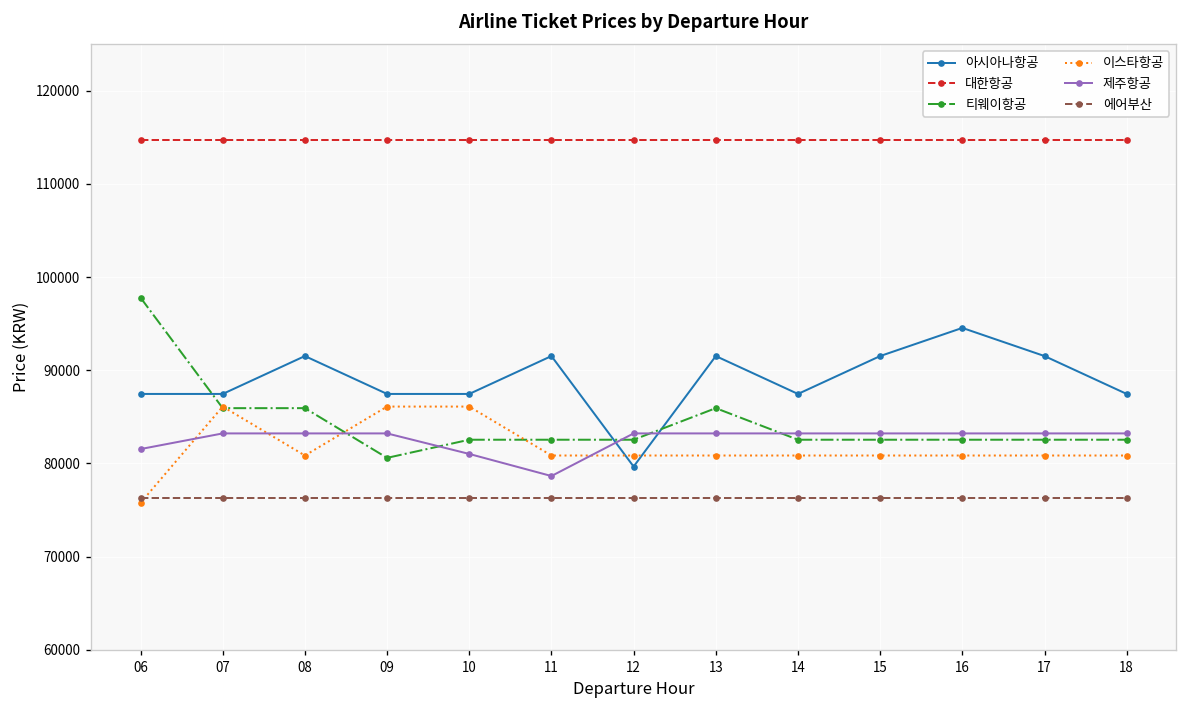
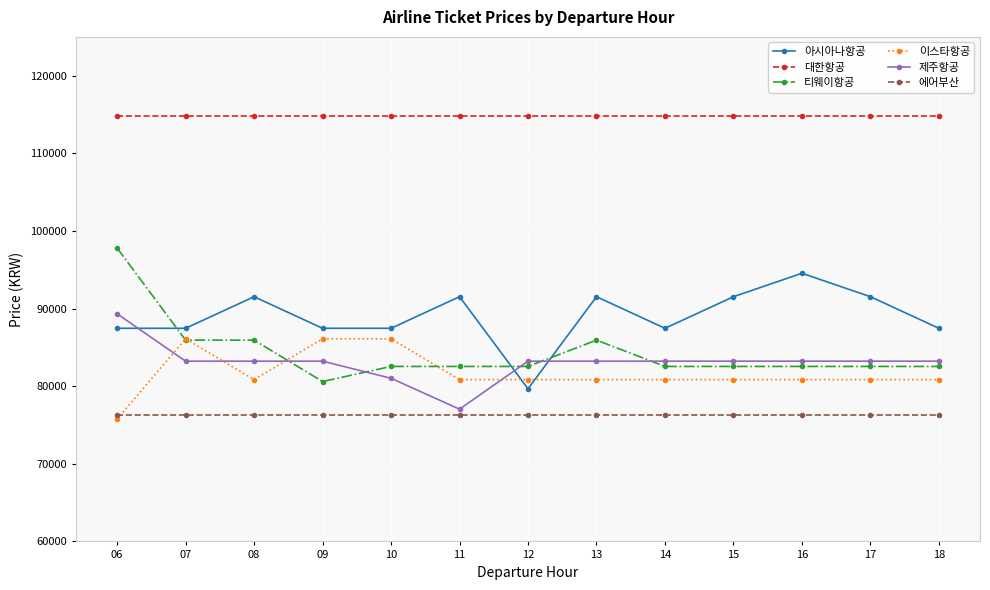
제주항공, 06: 82000 -> 89000
제주항공, 11: 79000 -> 77000
